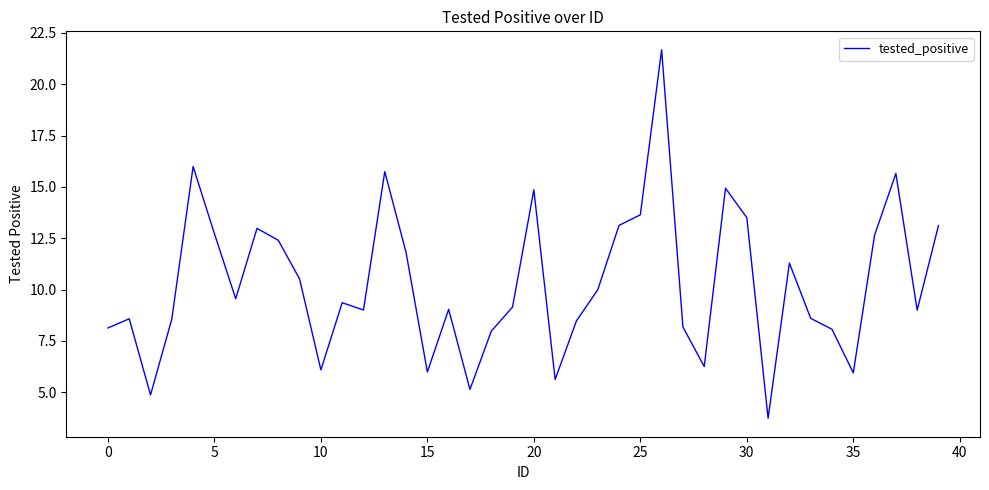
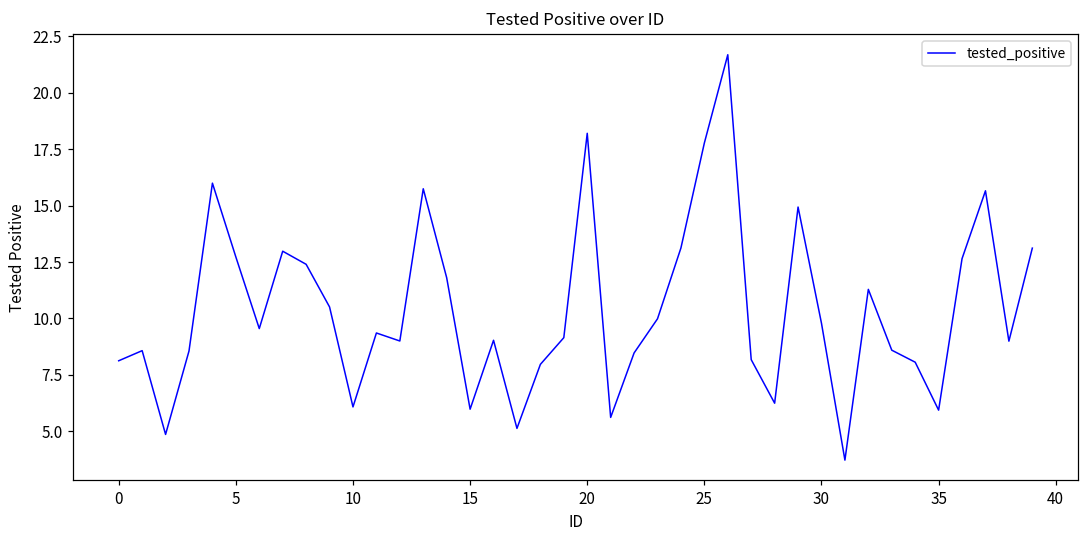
20: 14.9 -> 18.2
25: 13.6 -> 17.8
30: 13.5 -> 9.8
